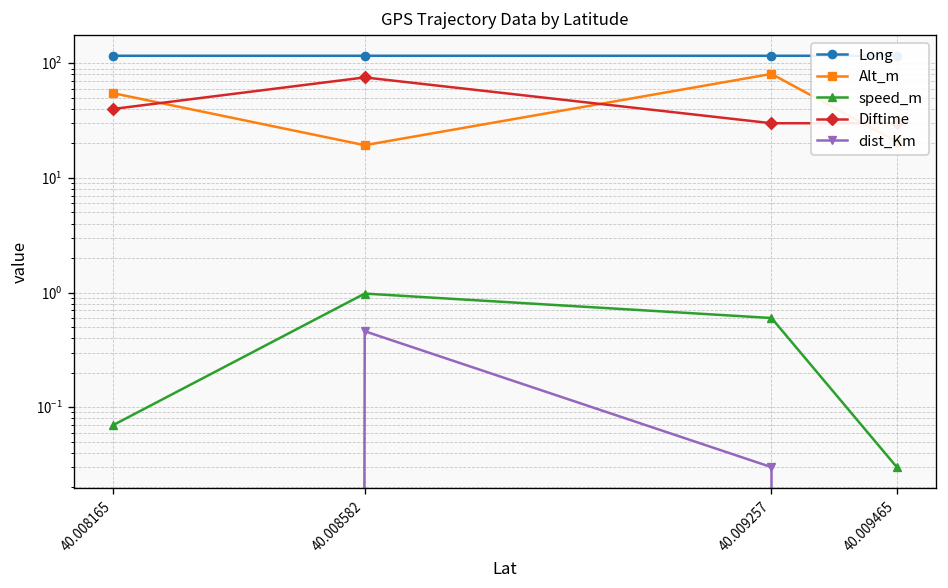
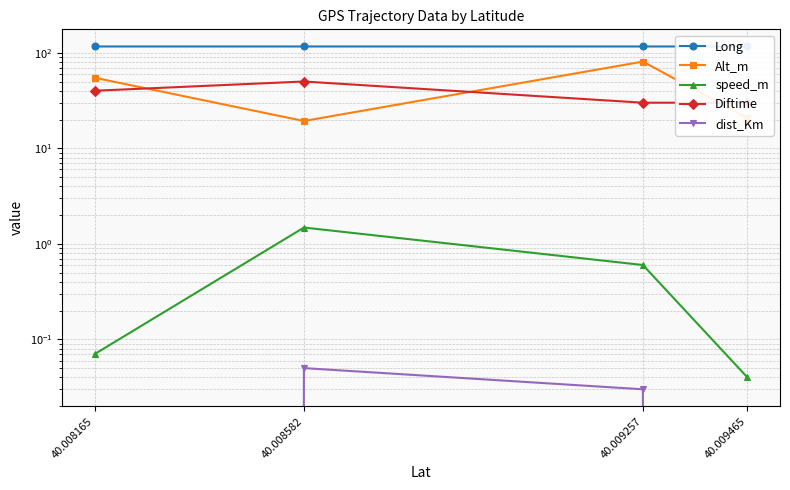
speed_m, 40.008582: 1.0 -> 1.5
Diftime, 40.008582: 80 -> 50
dist_Km, 40.008582: 0.5 -> 0.05
speed_m, 40.009465: 0.03 -> 0.04
